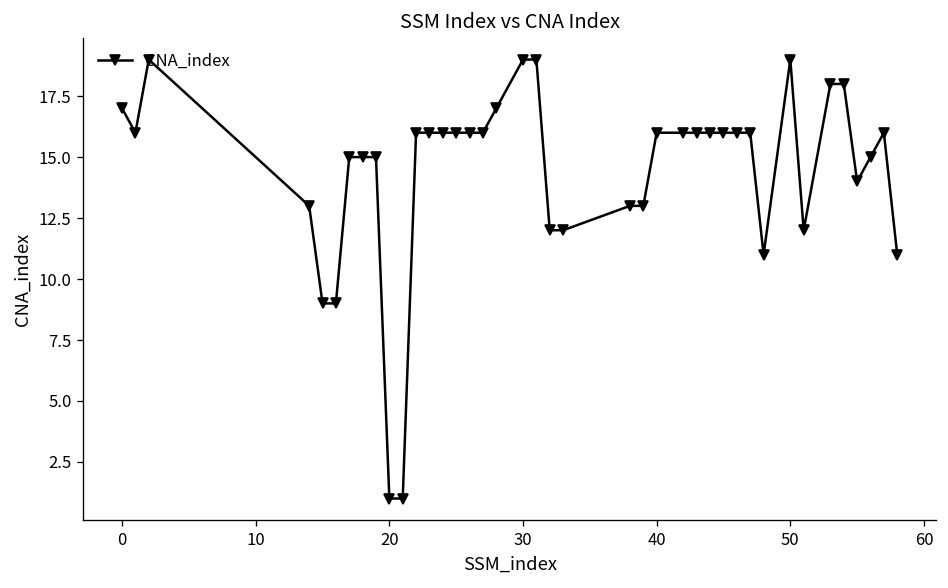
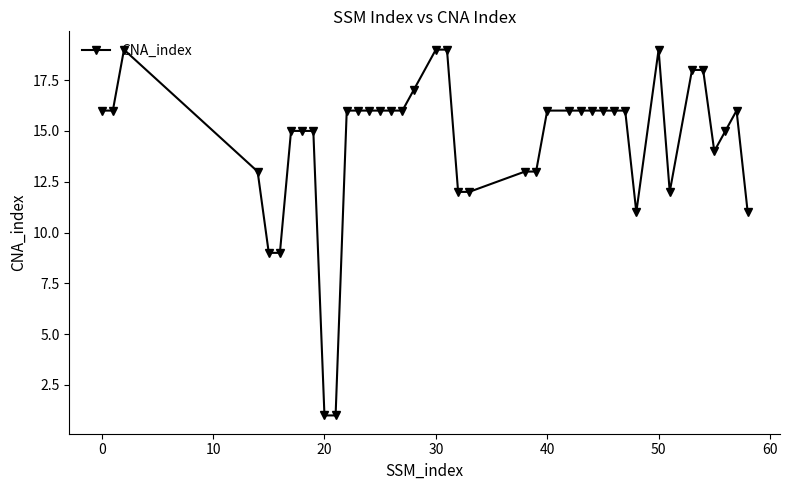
0: 17 -> 16
